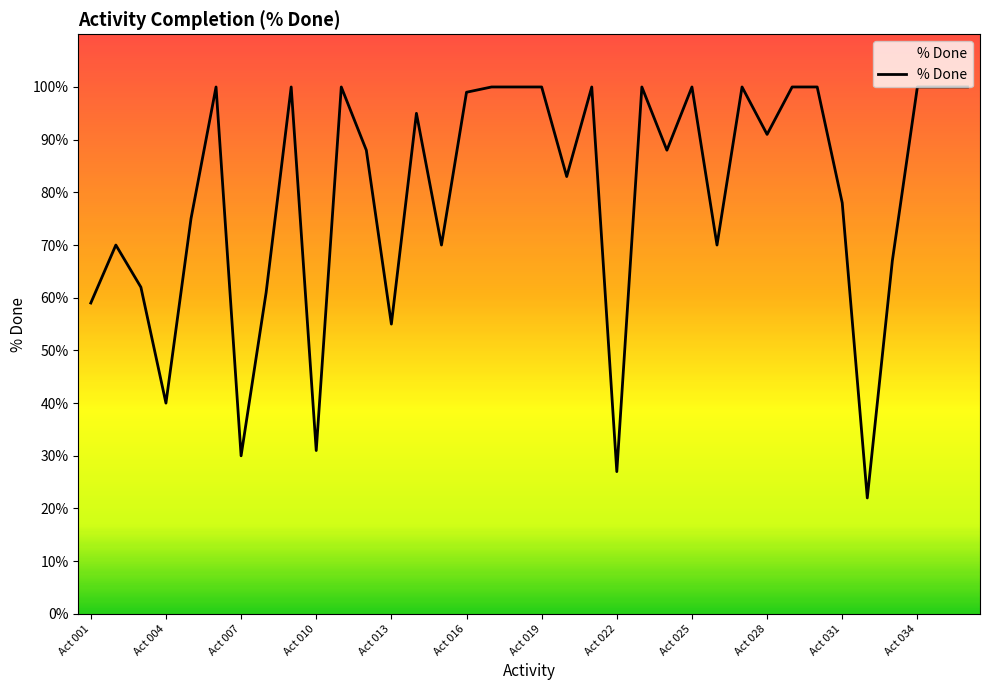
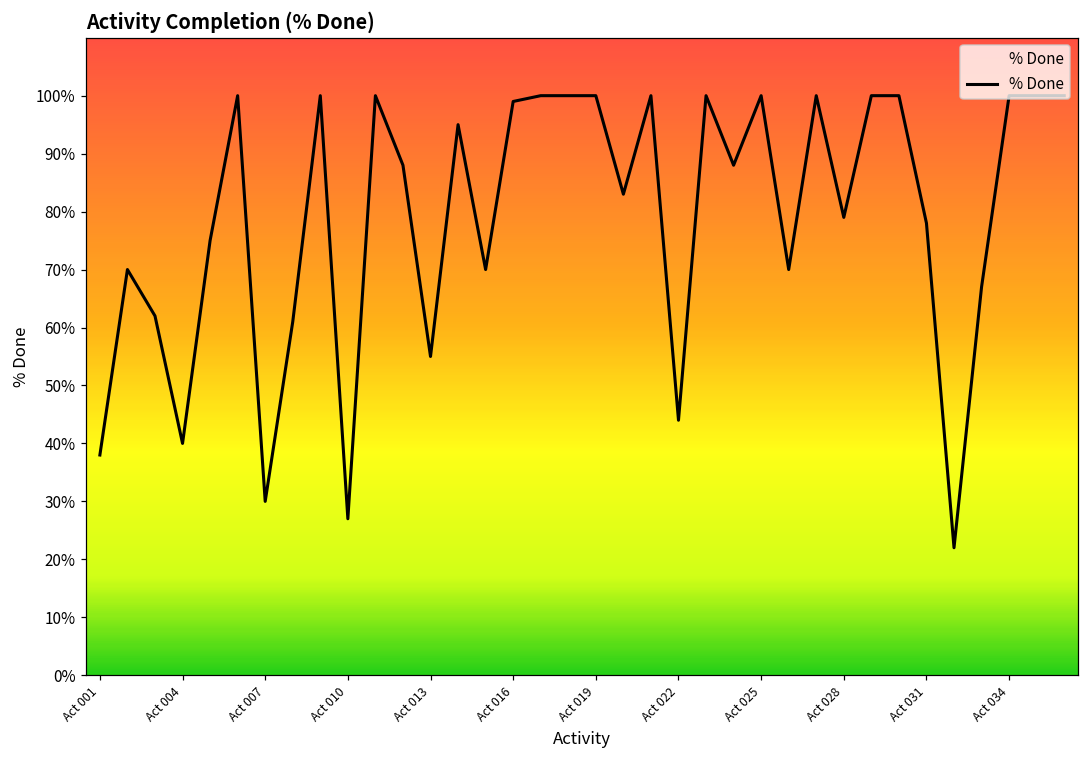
Act 001: 59% -> 38%
Act 010: 31% -> 27%
Act 022: 27% -> 44%
Act 028: 91% -> 79%
